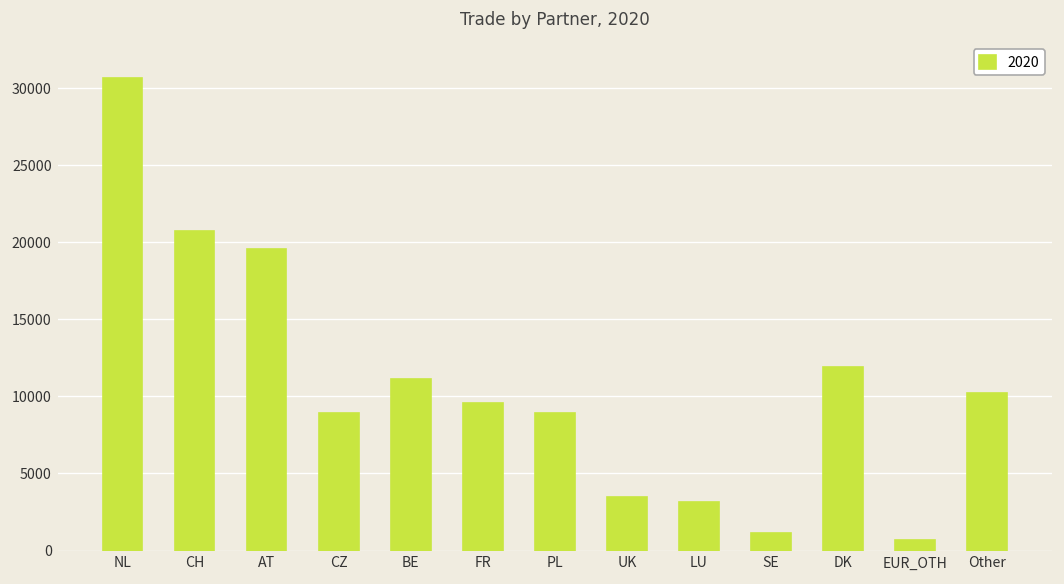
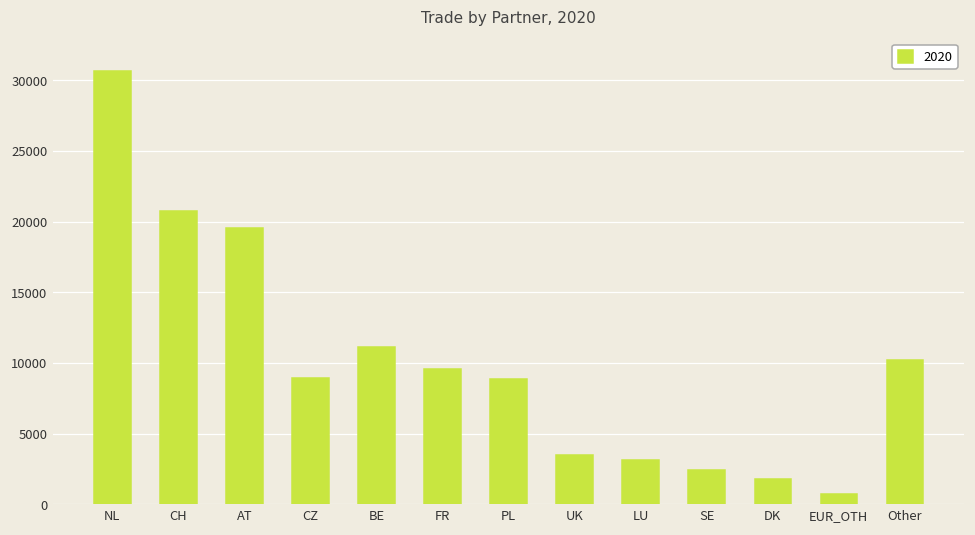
SE: 1100 -> 2400
DK: 11900 -> 1800
